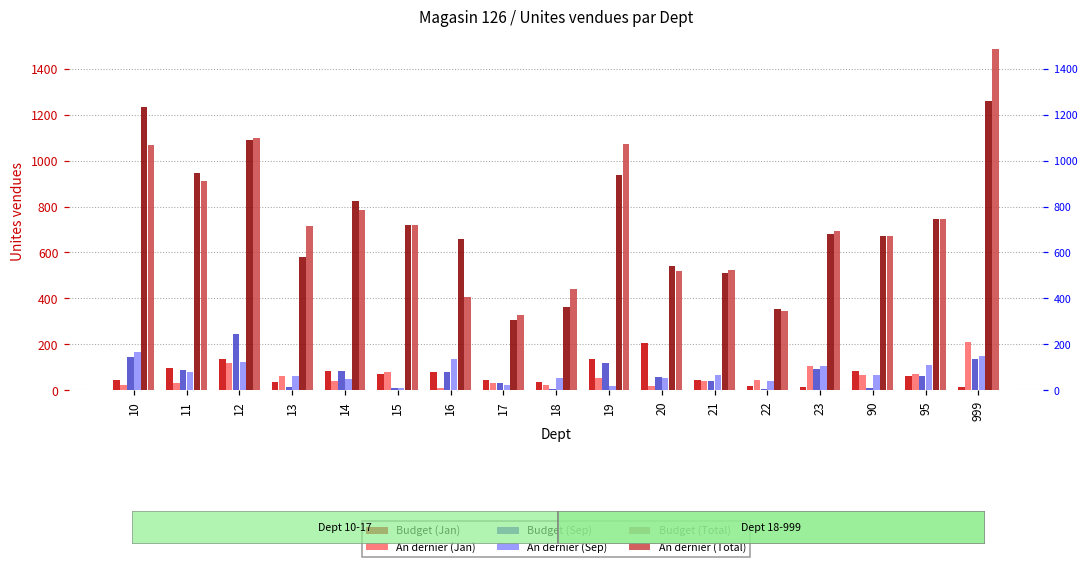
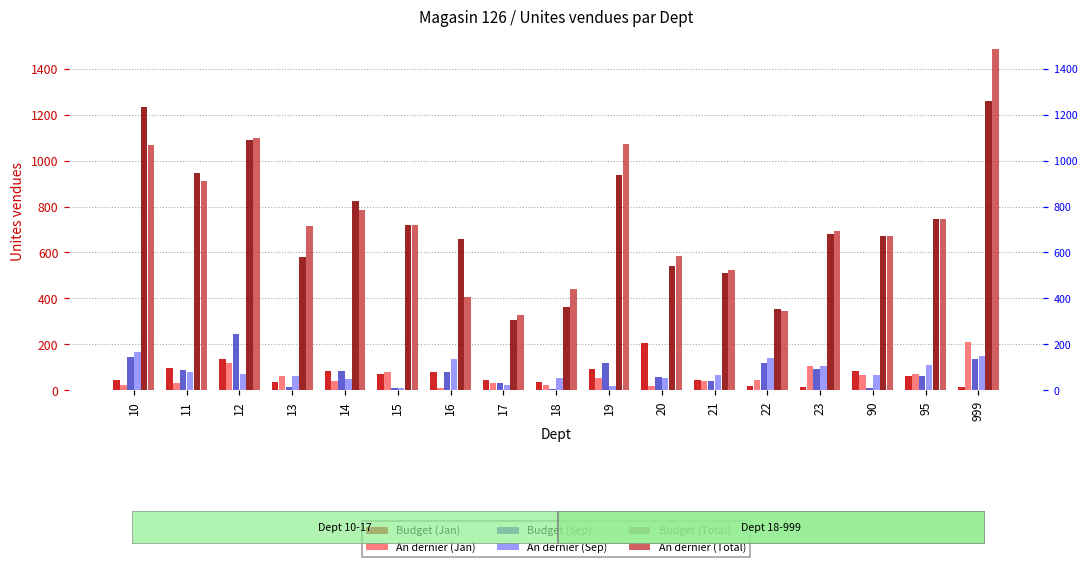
An dernier (Sep), 12: 120 -> 70
Budget (Jan), 19: 140 -> 90
An dernier (Total), 20: 520 -> 590
Budget (Sep), 22: 0 -> 120
An dernier (Sep), 22: 40 -> 140
